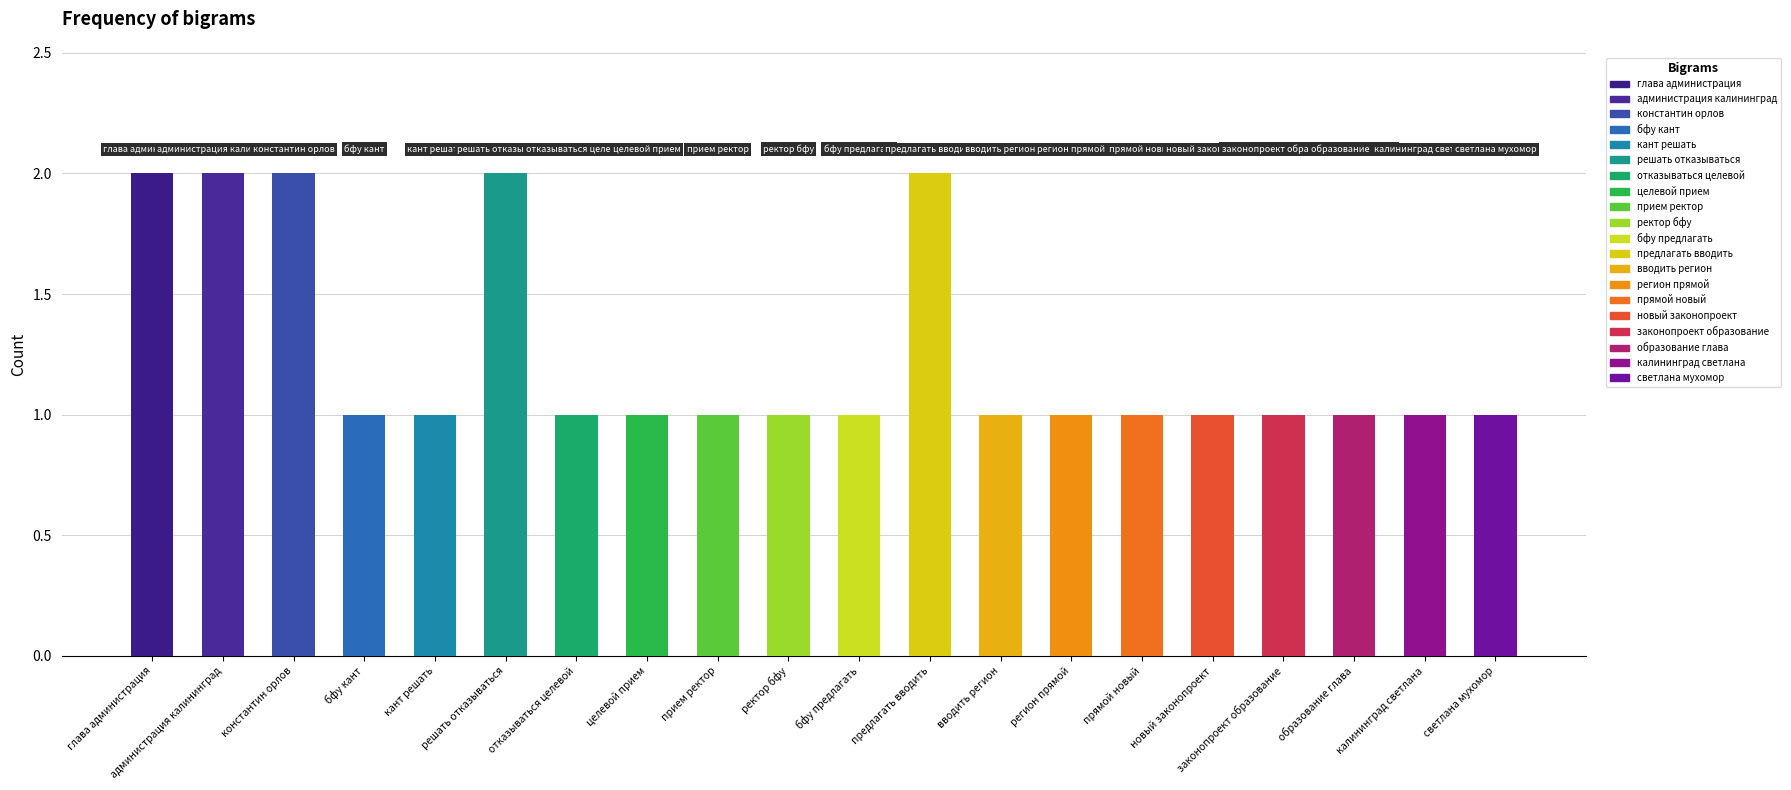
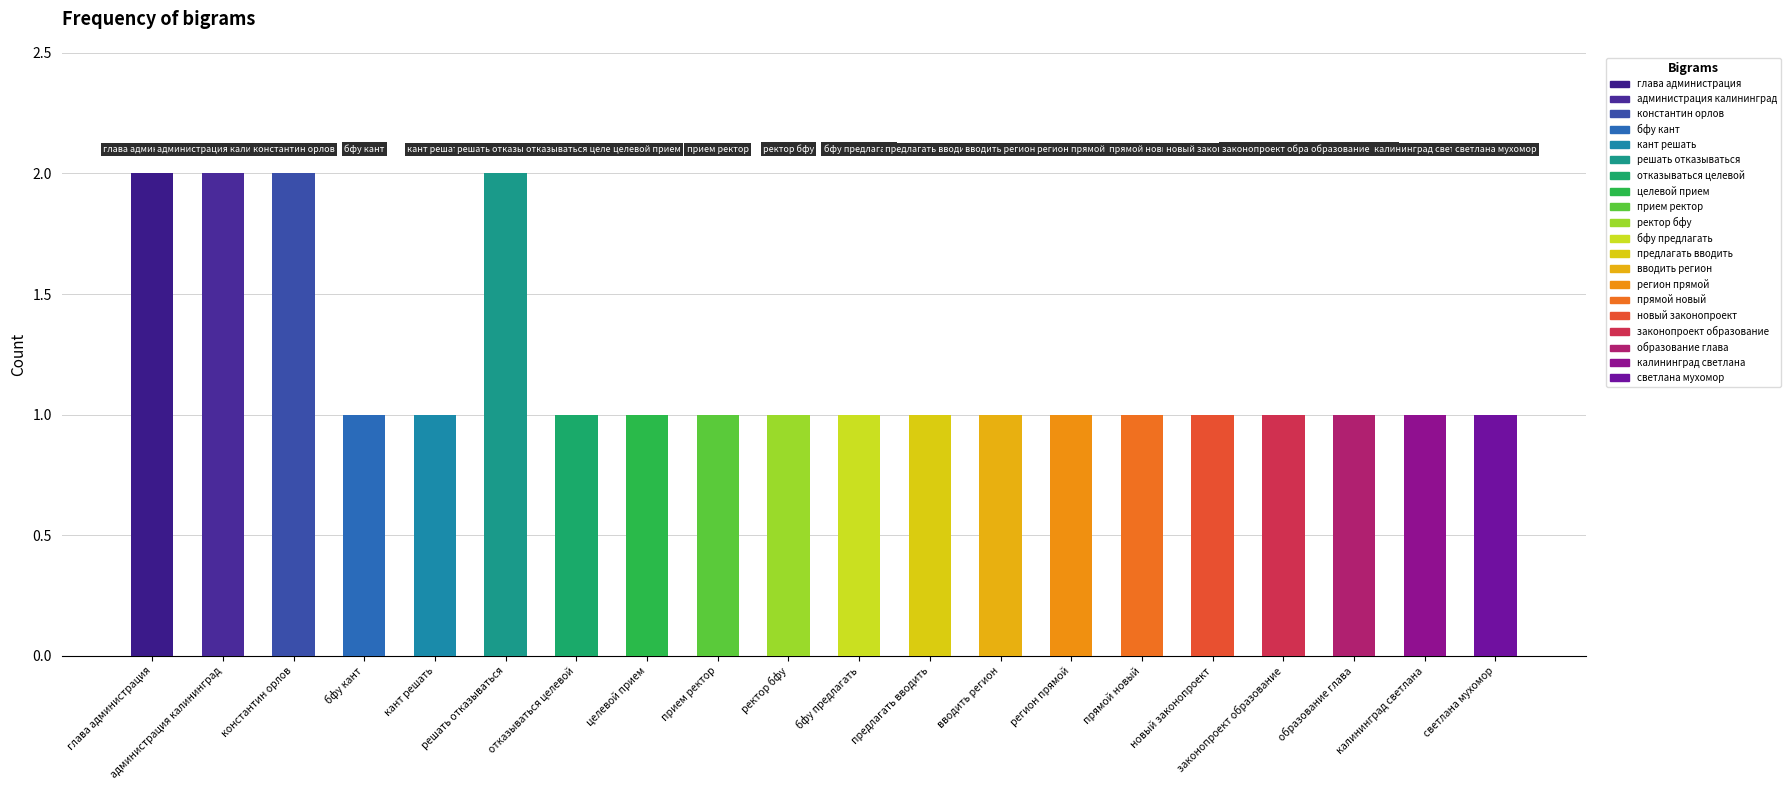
предлагать вводить: 2 -> 1
